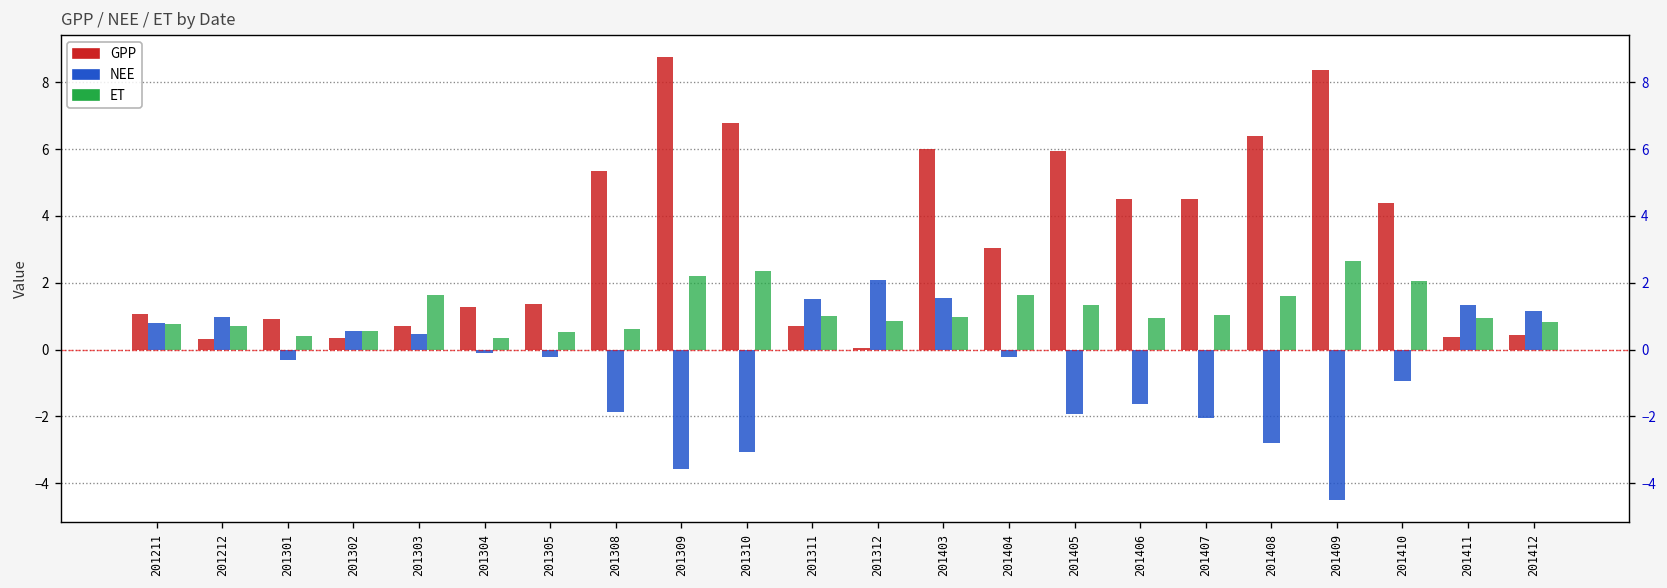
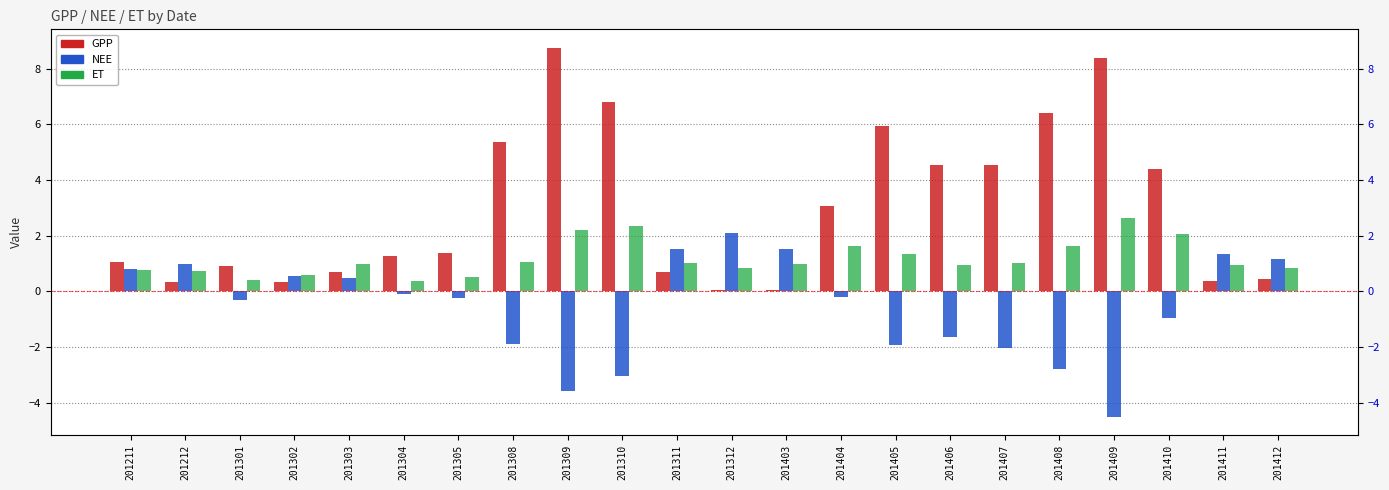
ET, 201303: 1.6 -> 1.0
ET, 201308: 0.6 -> 1.1
GPP, 201403: 6.0 -> 0.0
